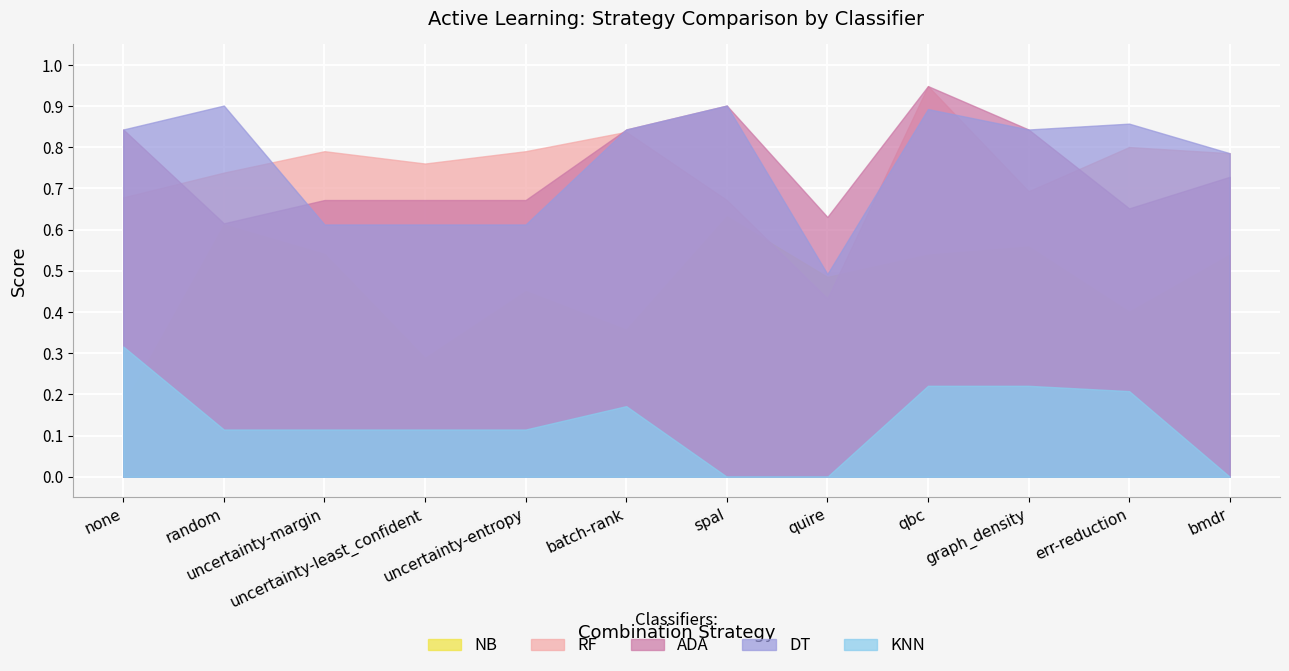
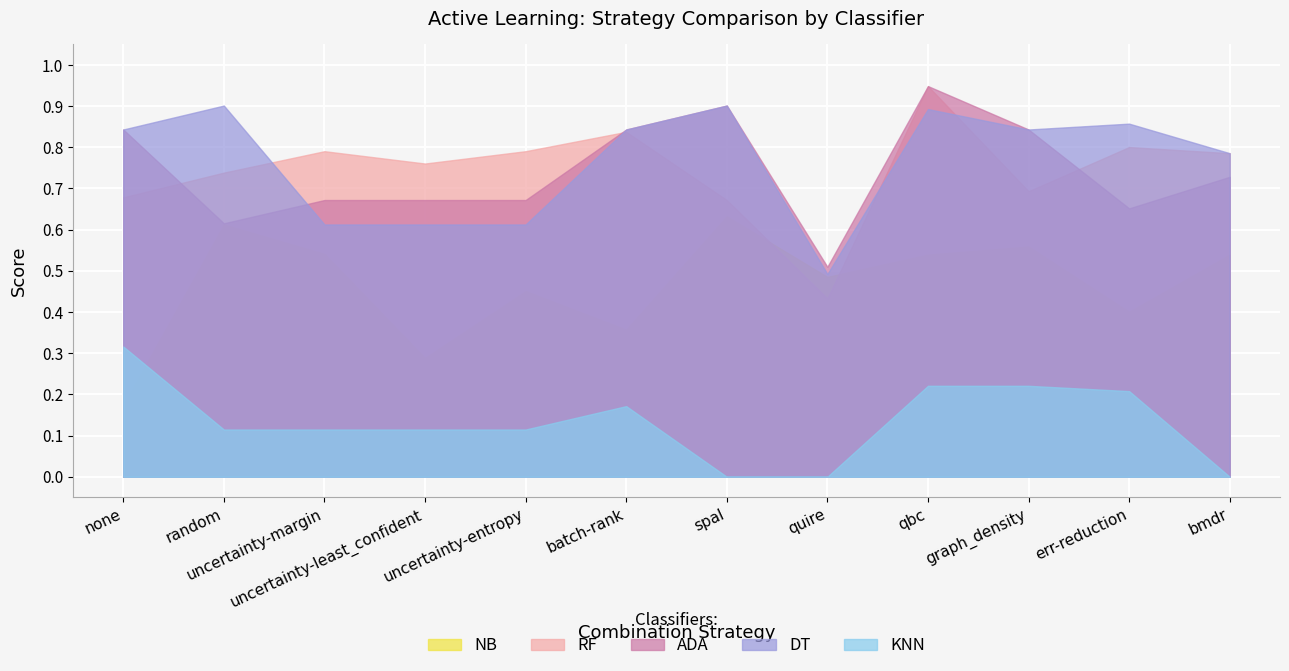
ADA, quire: 0.63 -> 0.51
